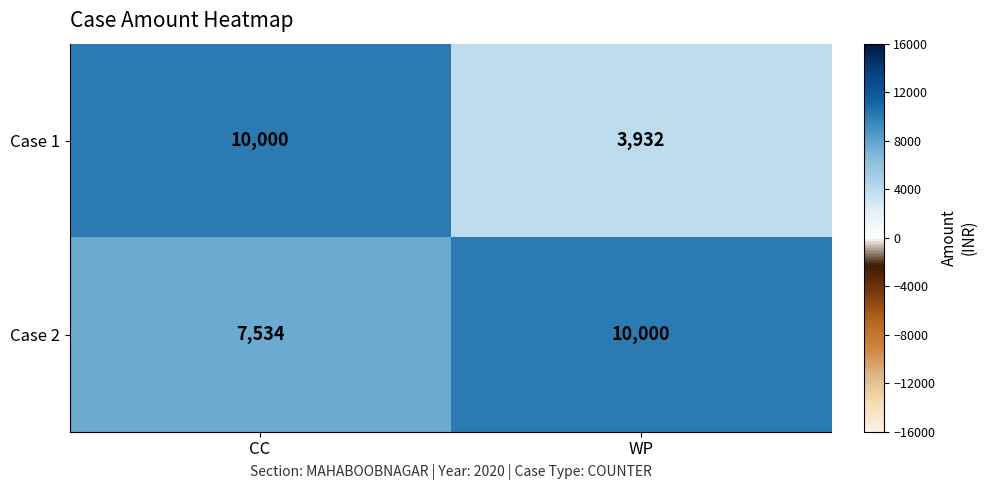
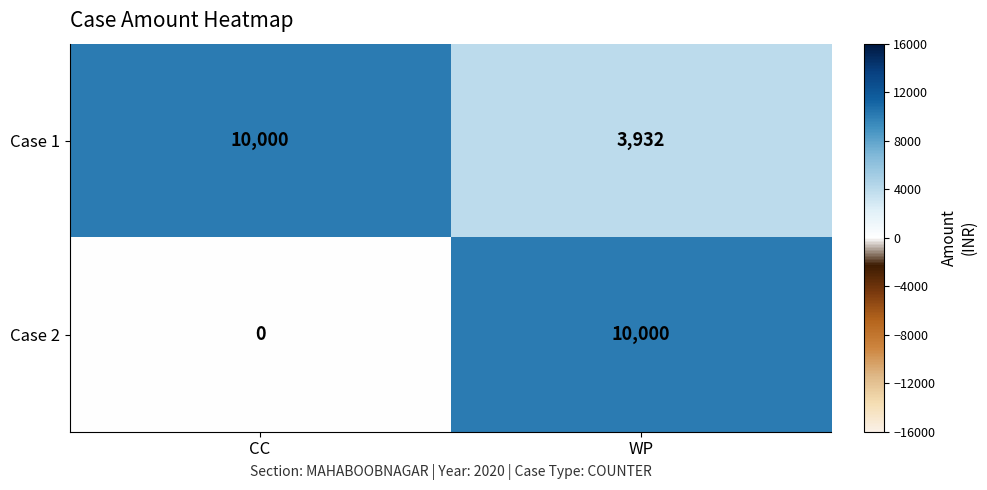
Case 2, CC: 7,534 -> 0
